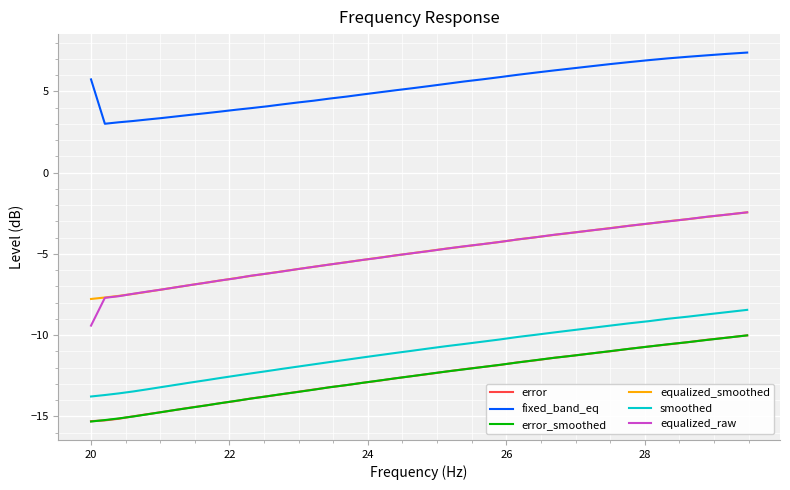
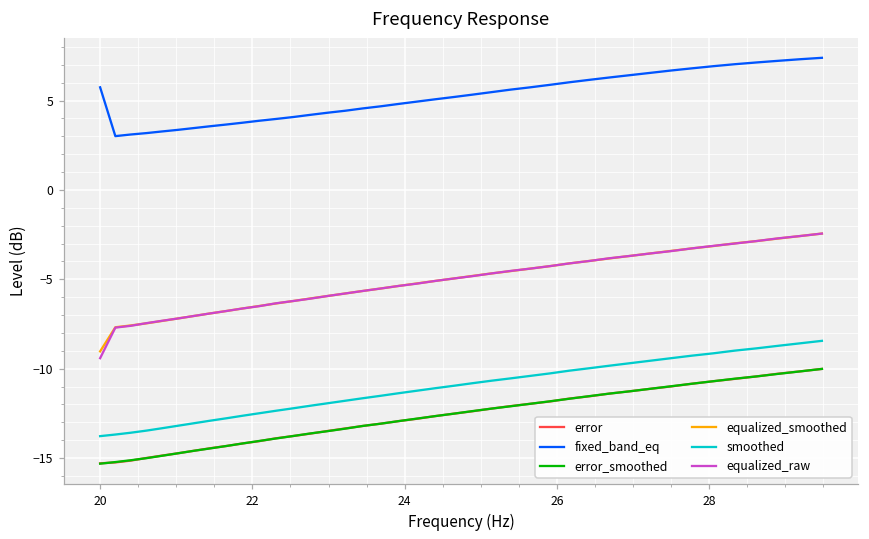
equalized_smoothed, 20: -7.8 -> -9.0
